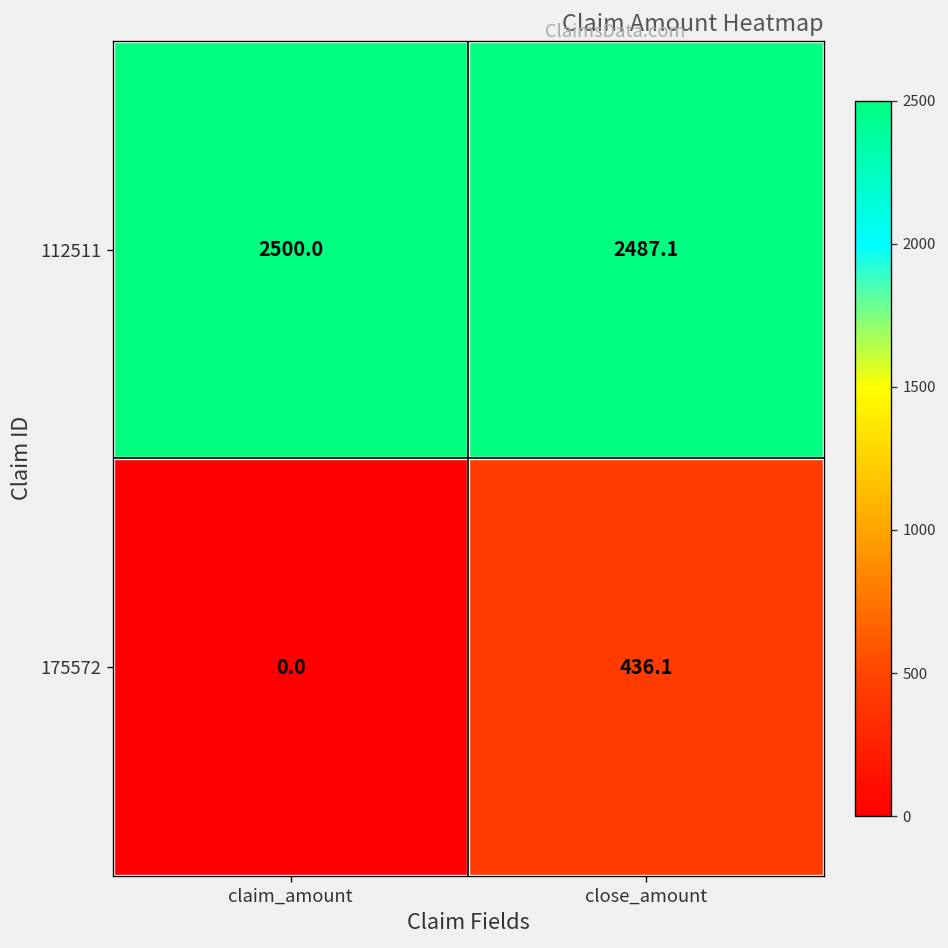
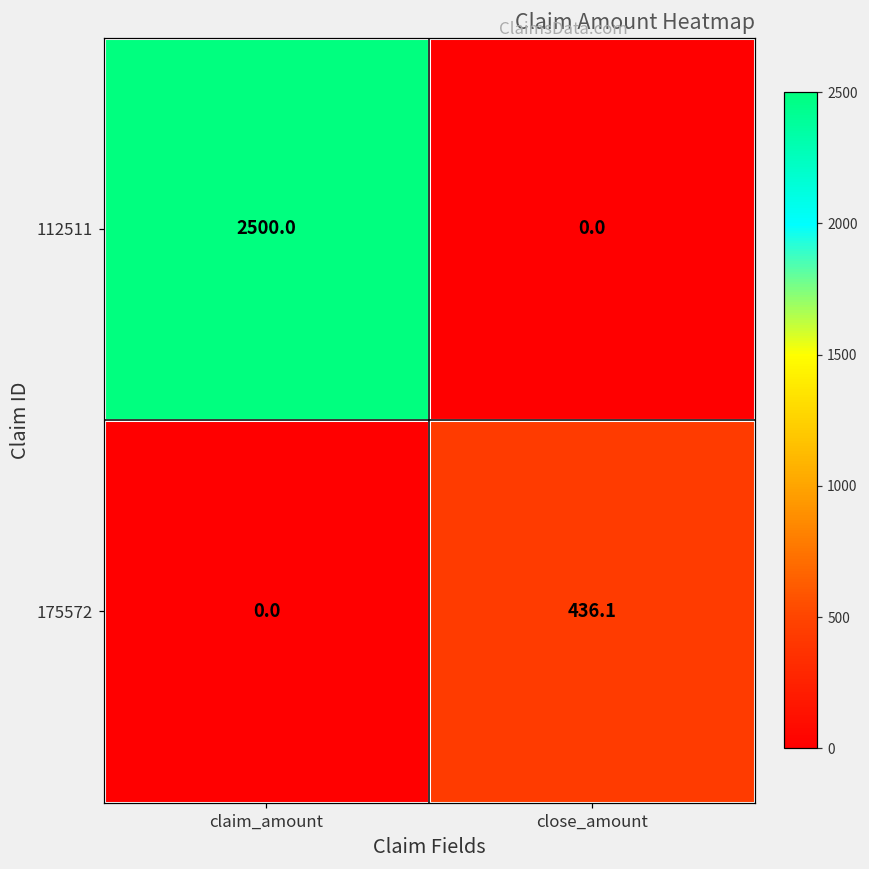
112511, close_amount: 2487.1 -> 0.0
